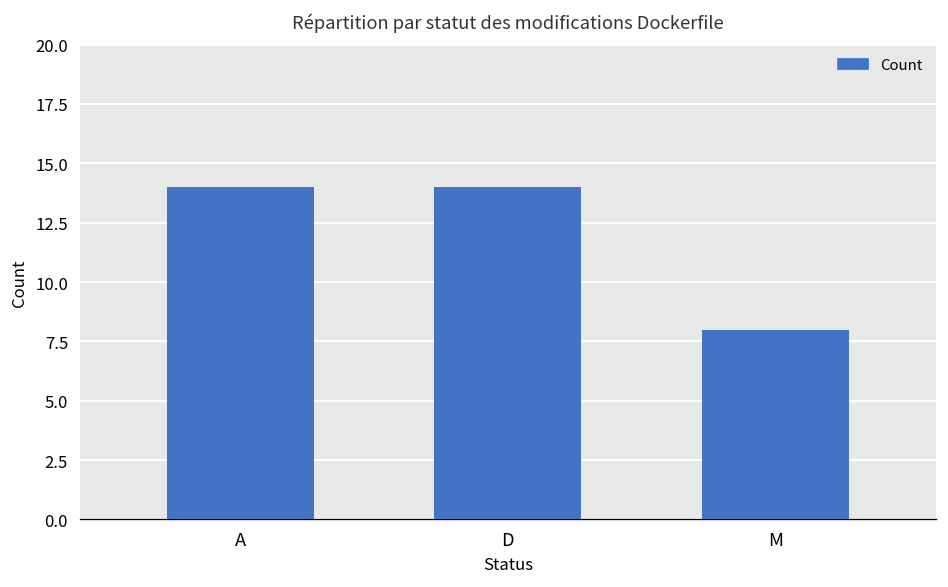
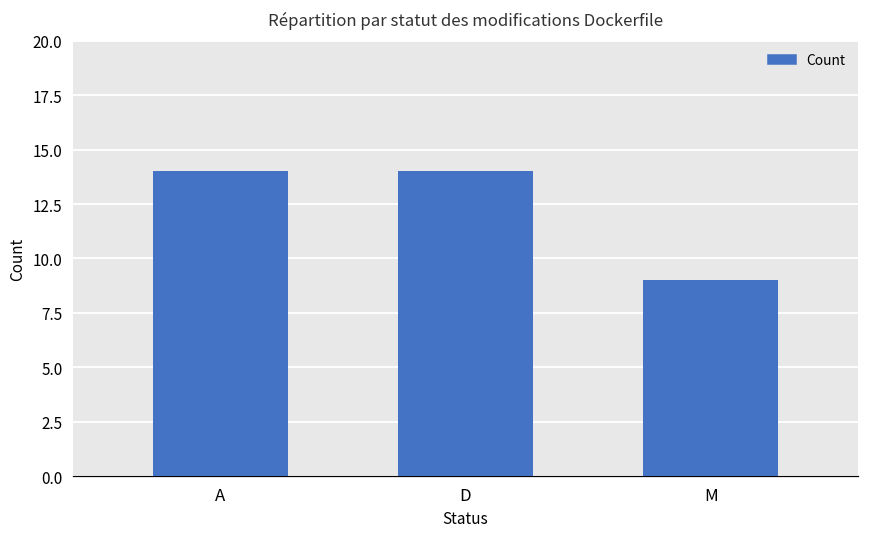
M: 8 -> 9
